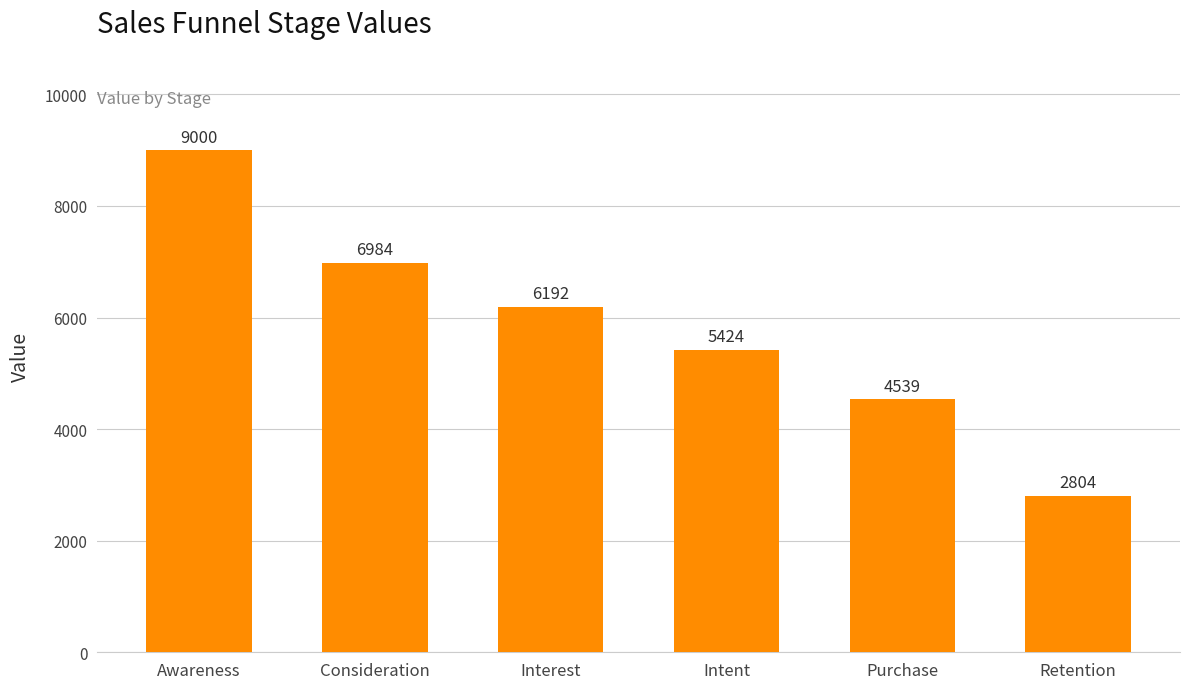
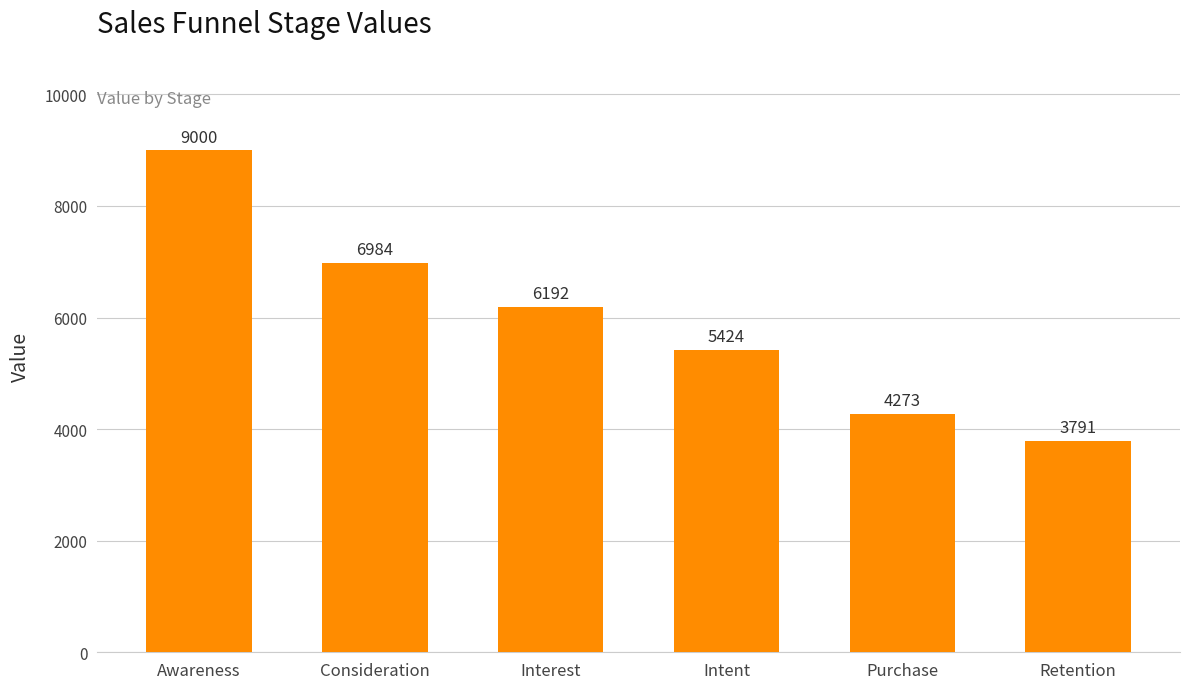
Purchase: 4539 -> 4273
Retention: 2804 -> 3791
